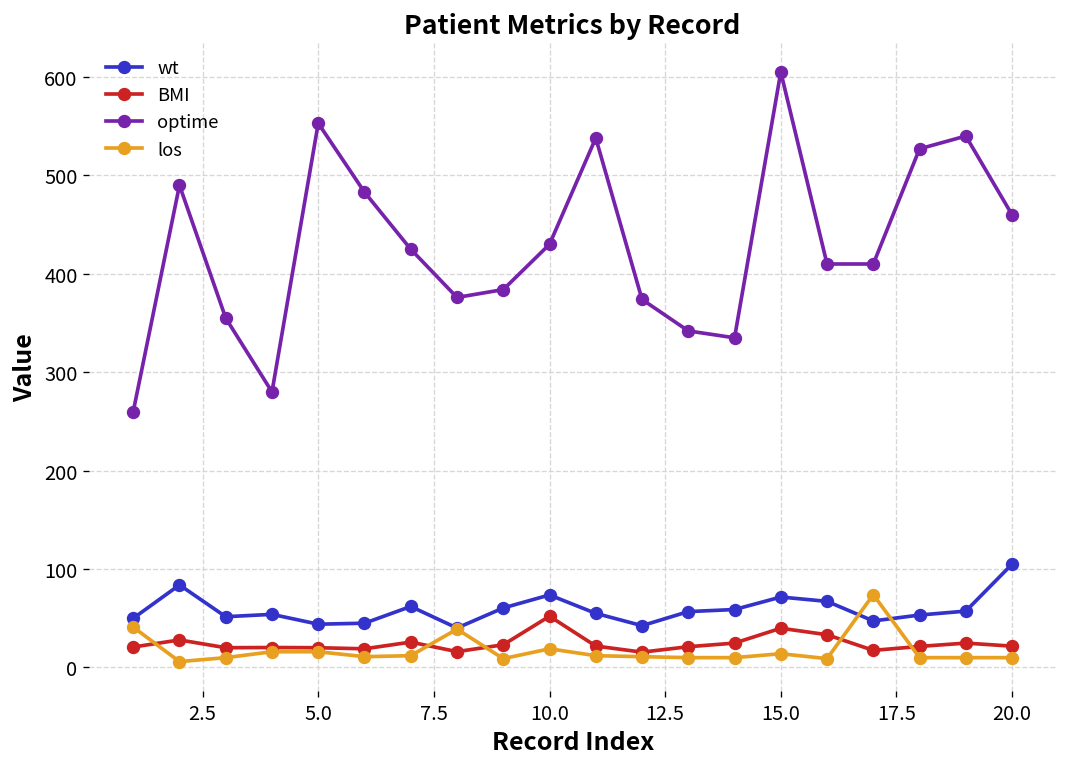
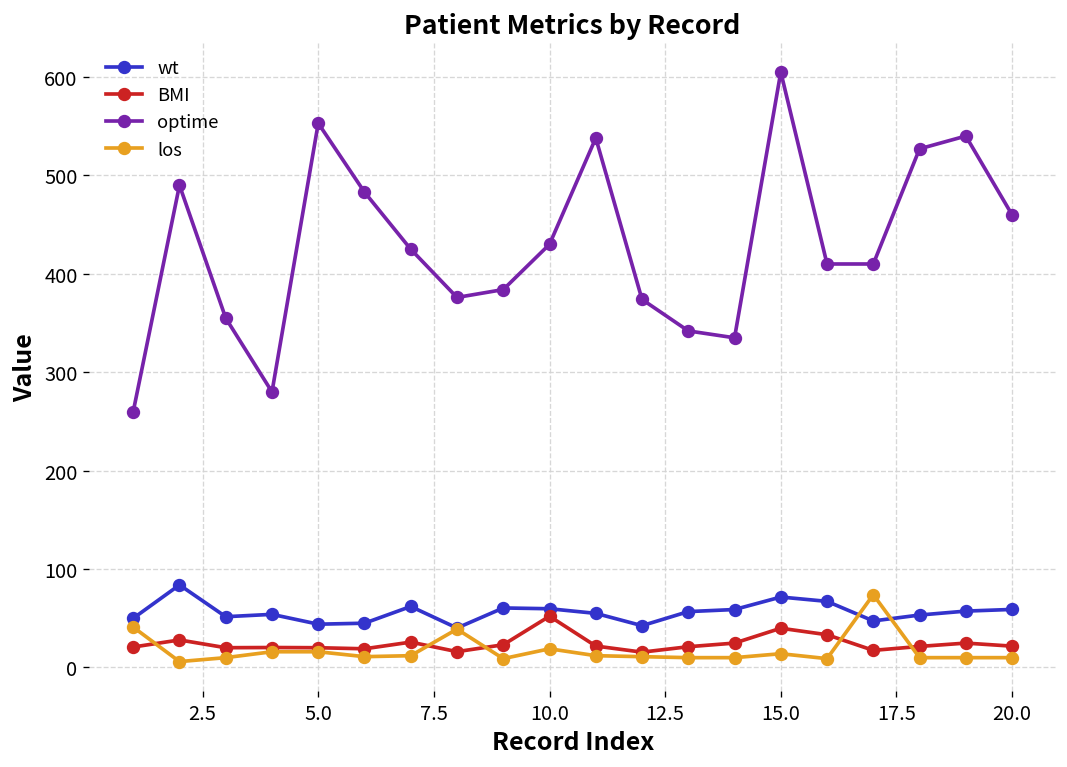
wt, 10.0: 70 -> 60
wt, 20.0: 110 -> 60
